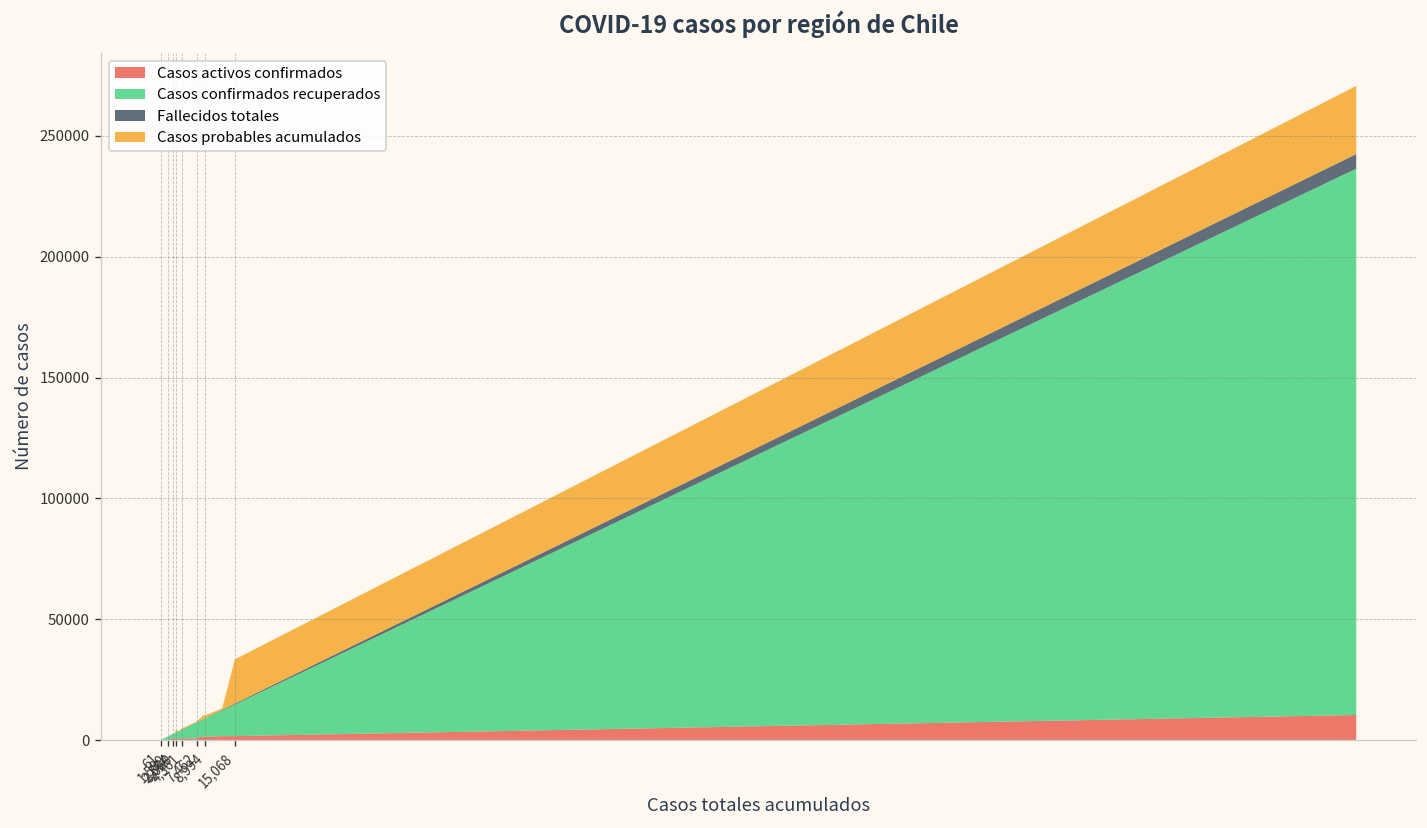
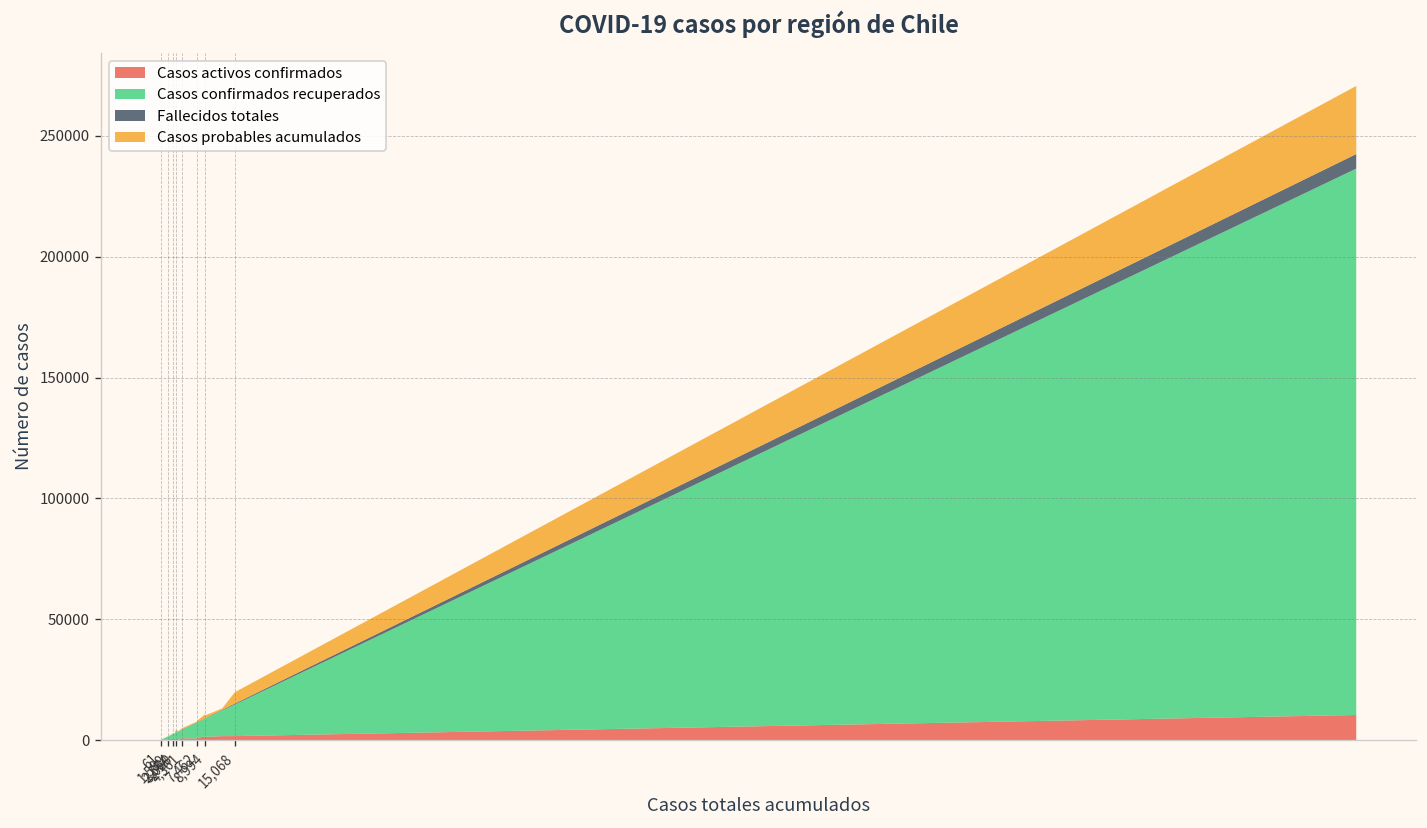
Casos probables acumulados, 15,068: 18000 -> 5000
